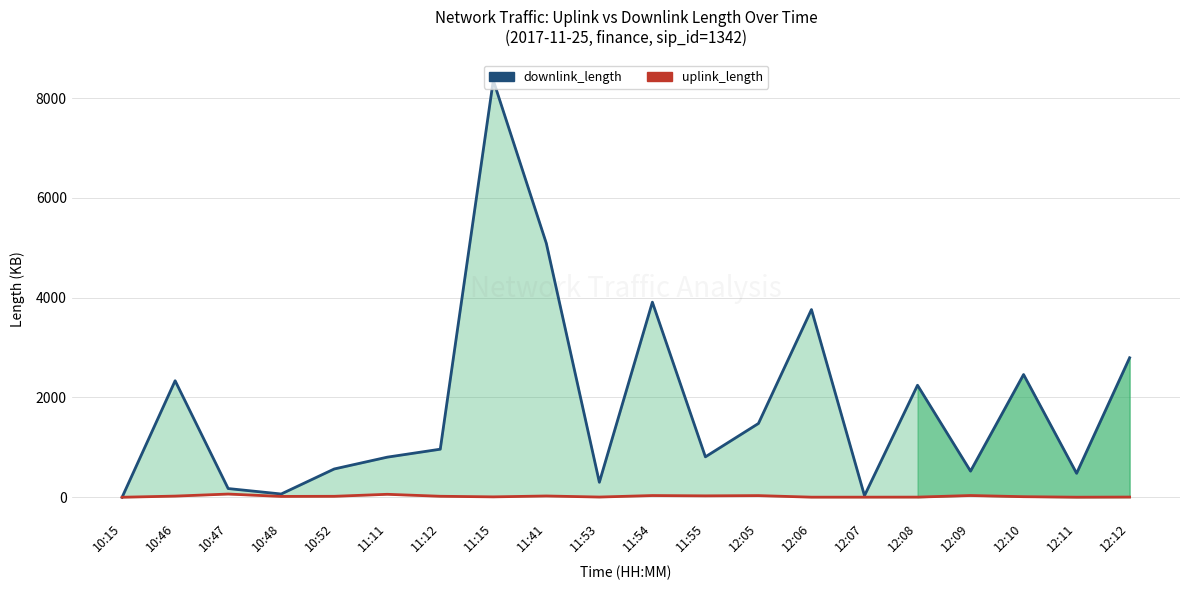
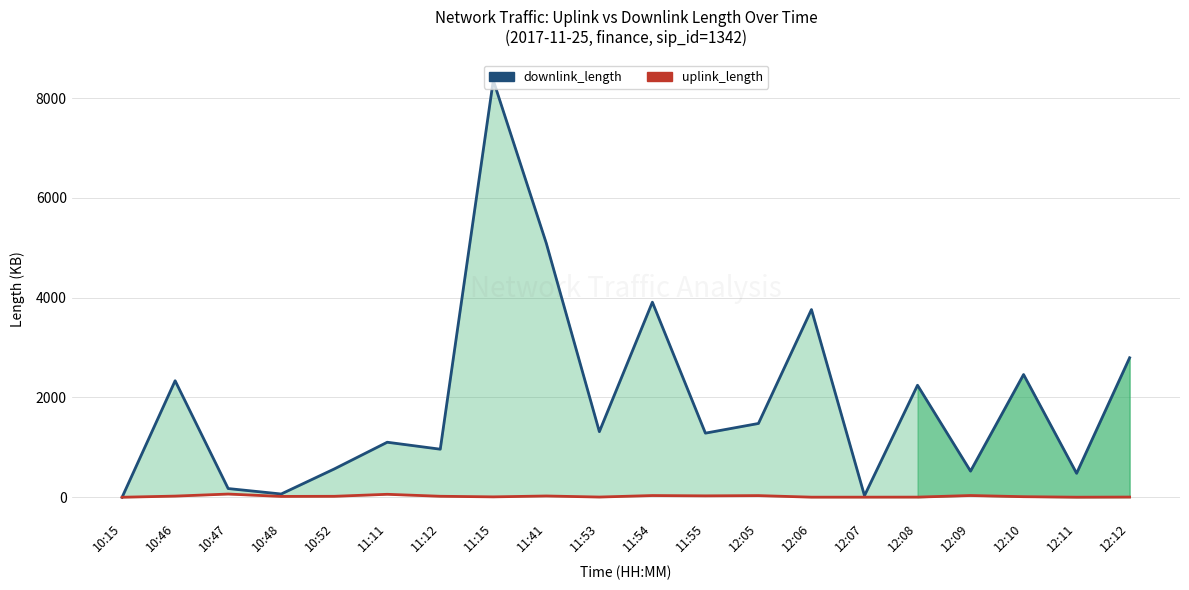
downlink_length, 11:11: 800 -> 1100
downlink_length, 11:53: 300 -> 1300
downlink_length, 11:55: 800 -> 1300
